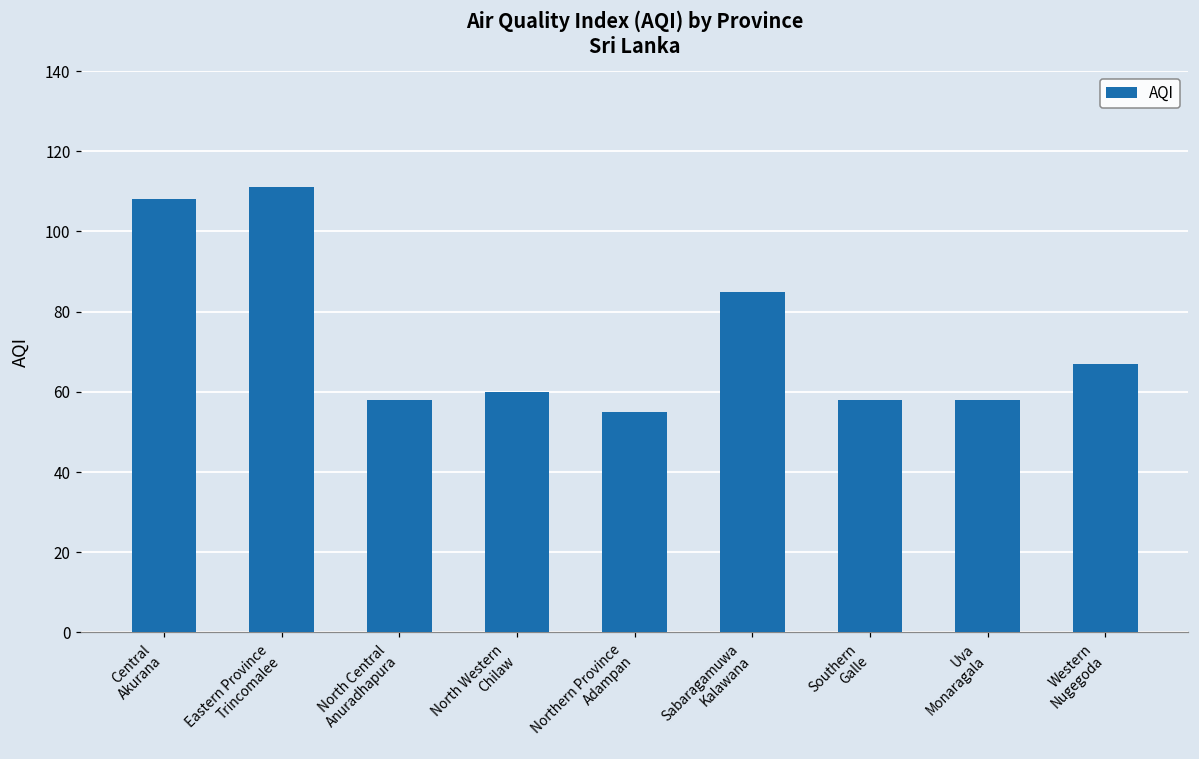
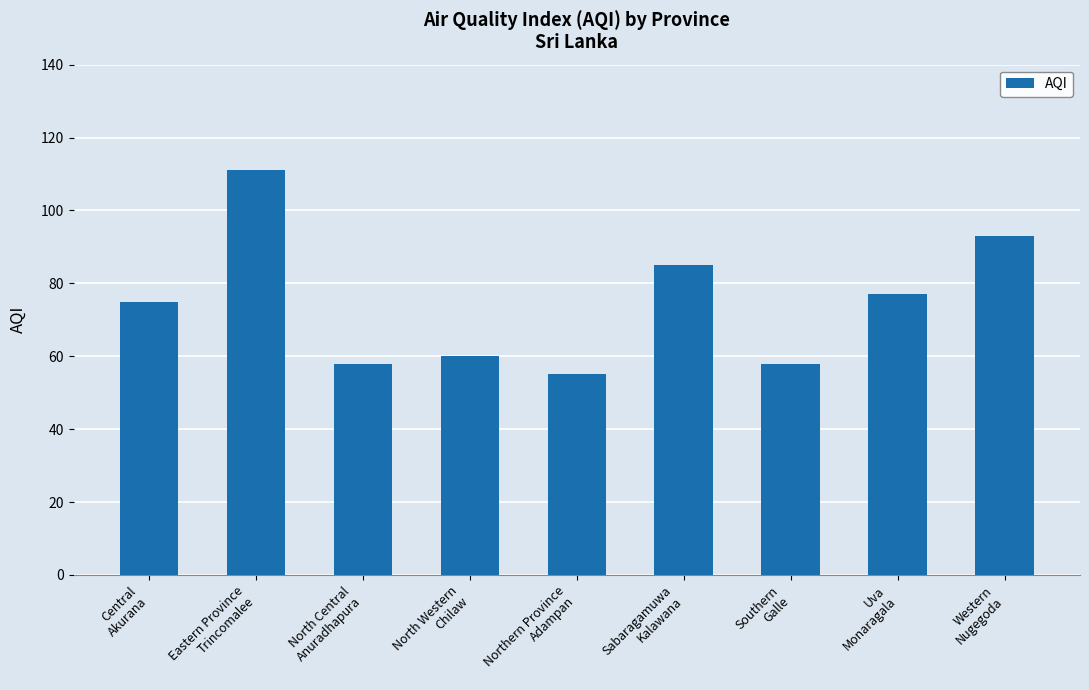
Central Akurana: 108 -> 75
Uva Monaragala: 58 -> 77
Western Nugegoda: 67 -> 93
